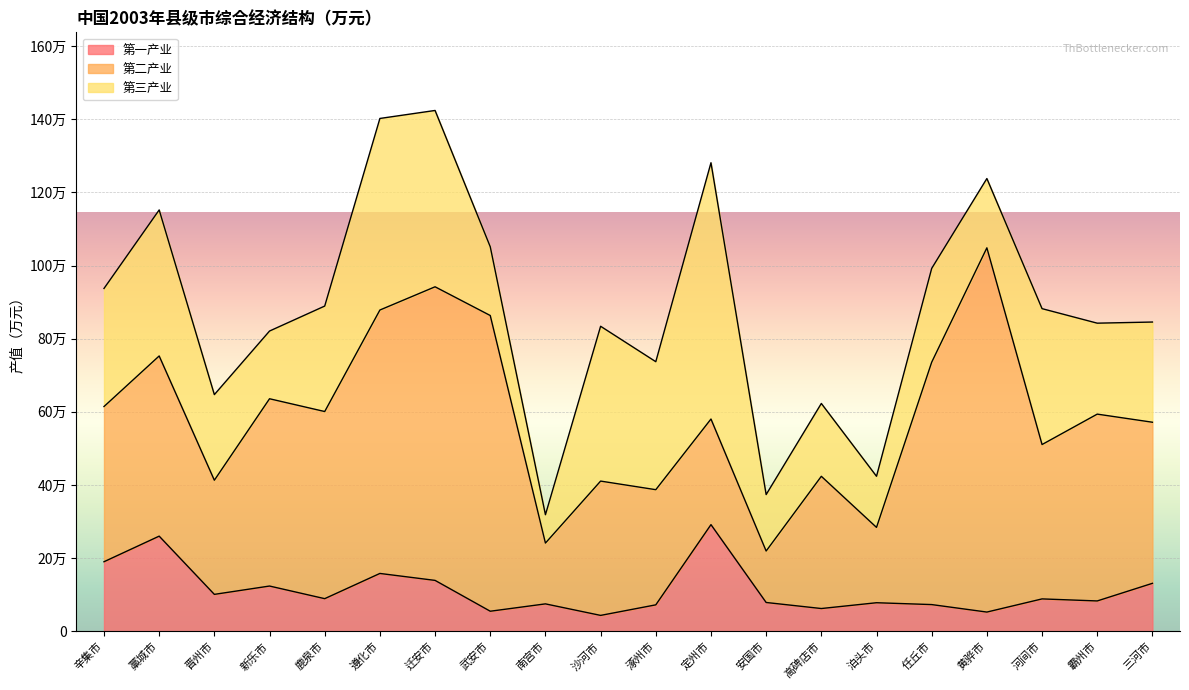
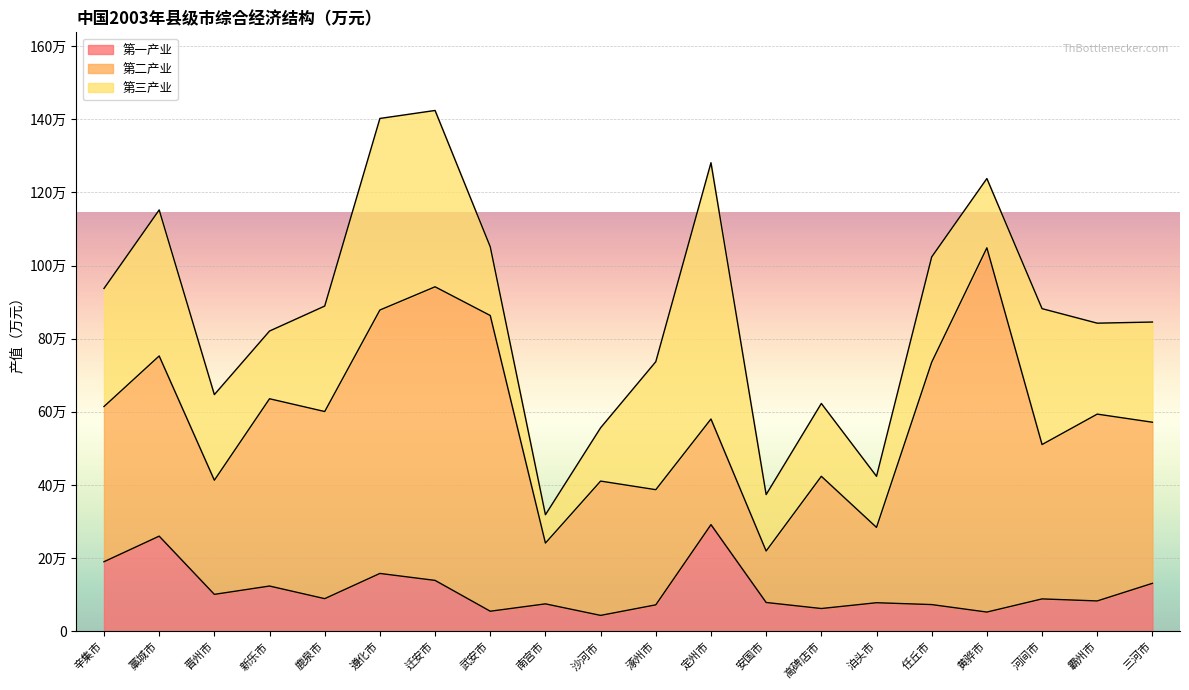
第三产业, 沙河市: 42万 -> 15万
第三产业, 任丘市: 26万 -> 29万
